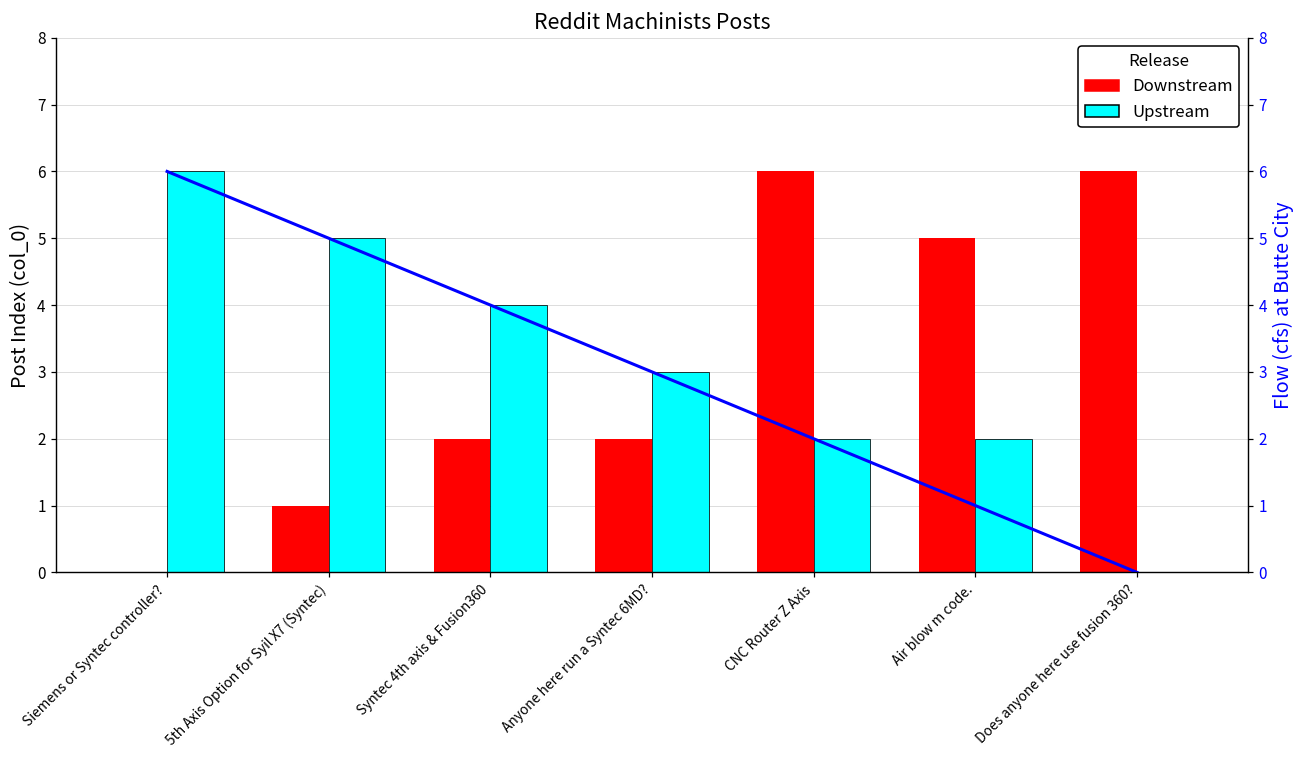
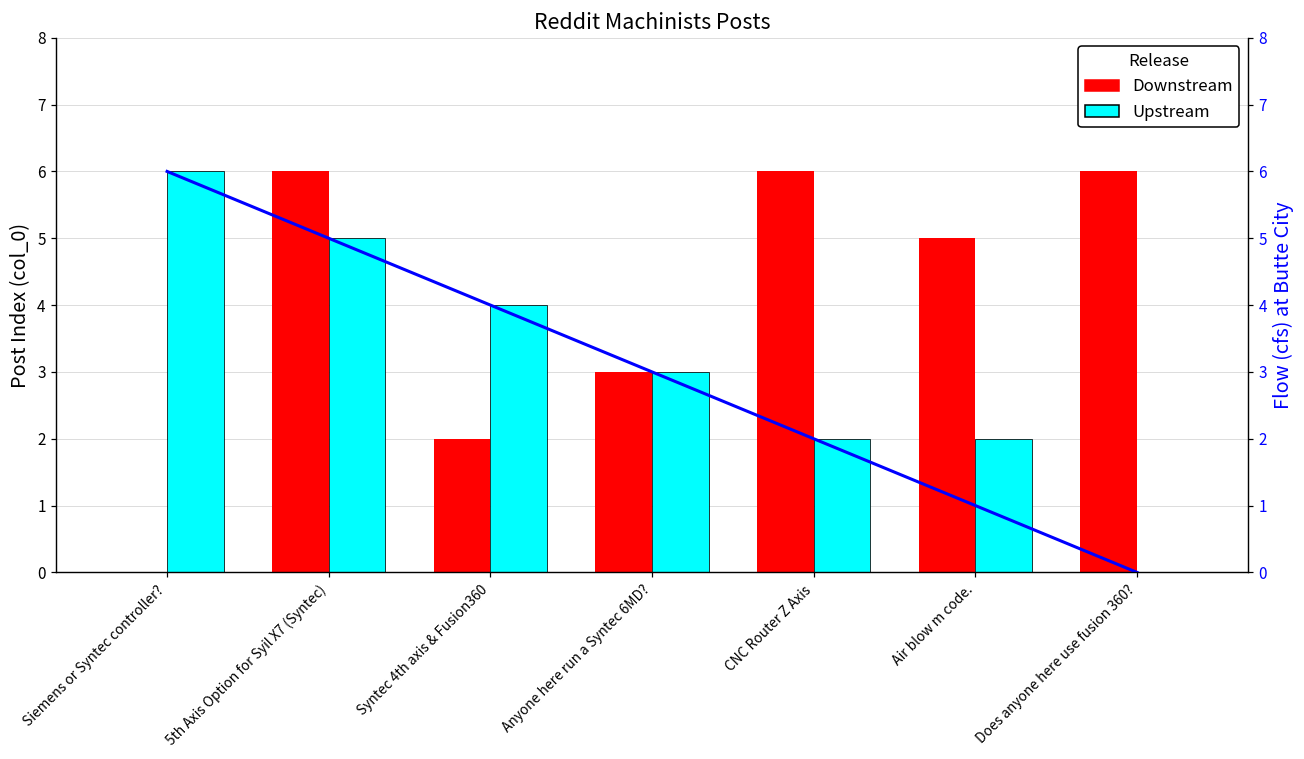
Downstream, 5th Axis Option for Syil X7 (Syntec): 1 -> 6
Downstream, Anyone here run a Syntec 6MD?: 2 -> 3
